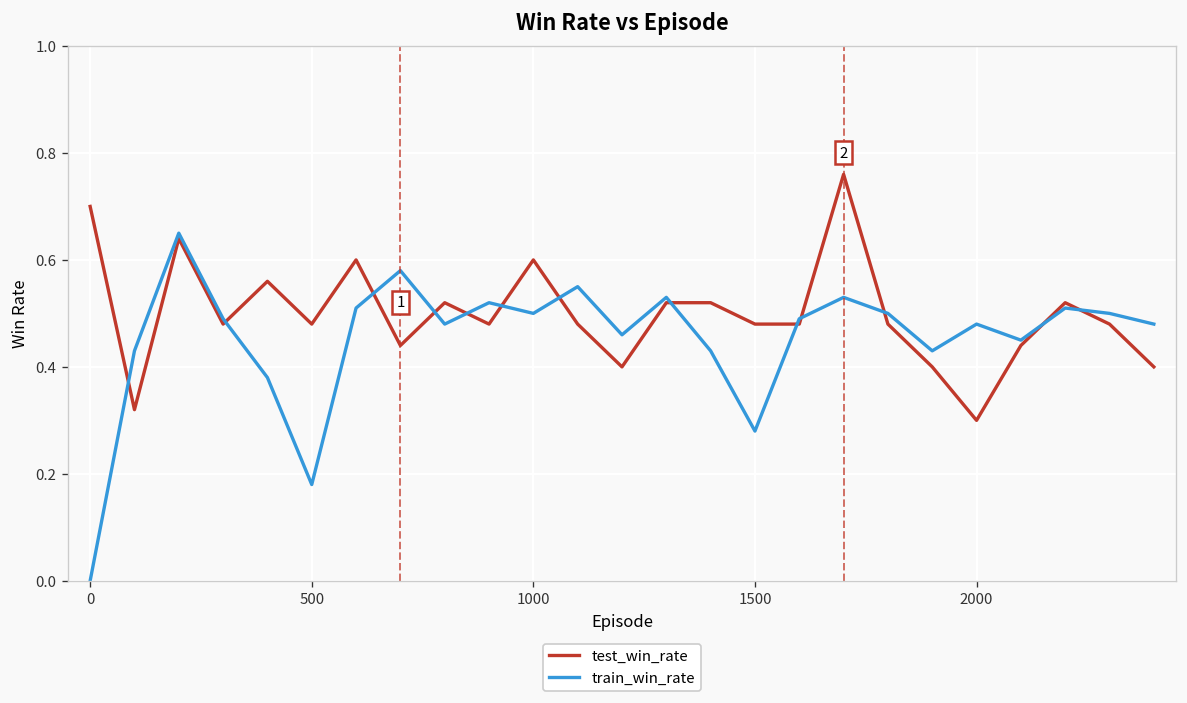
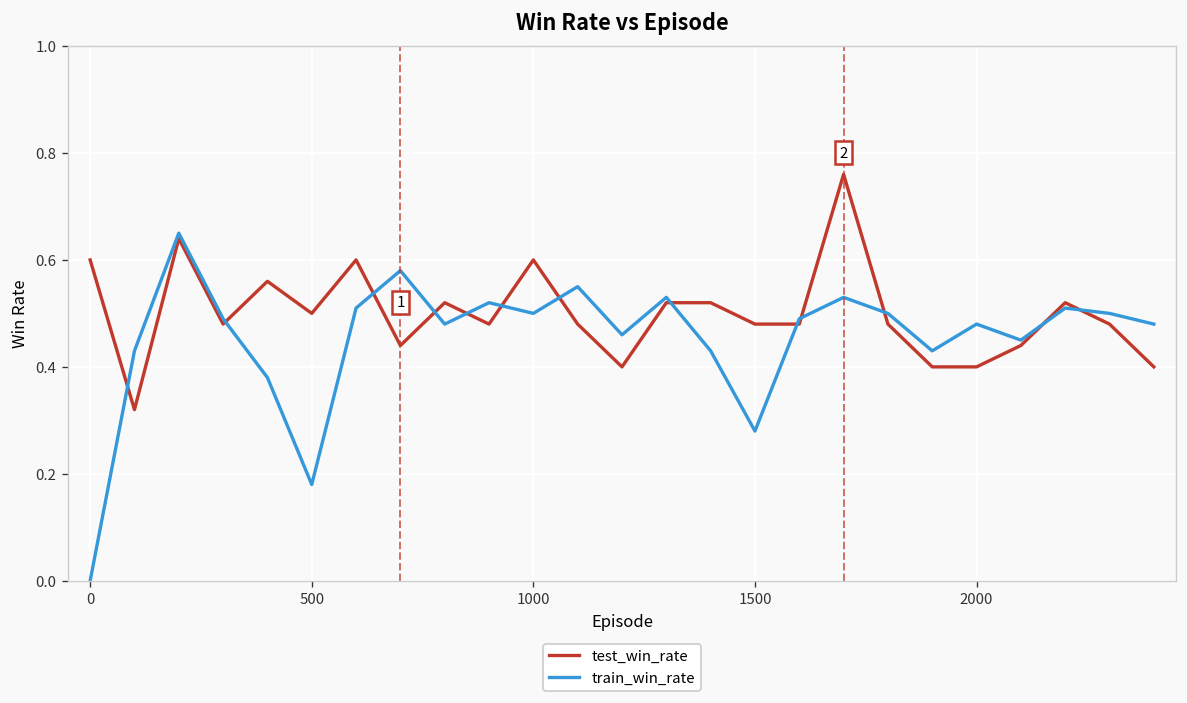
test_win_rate, 0: 0.7 -> 0.6
test_win_rate, 500: 0.48 -> 0.50
test_win_rate, 2000: 0.3 -> 0.4
